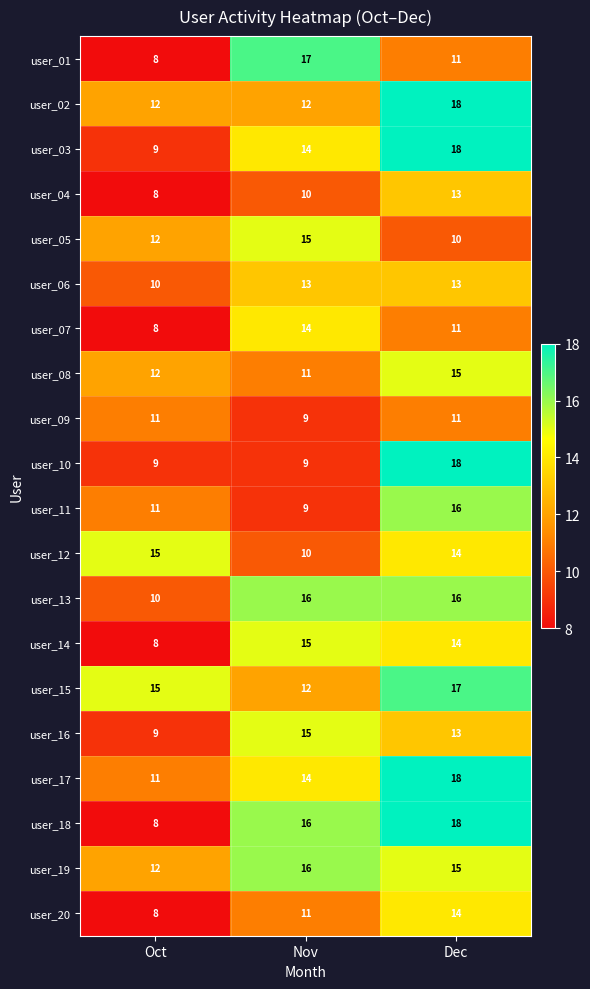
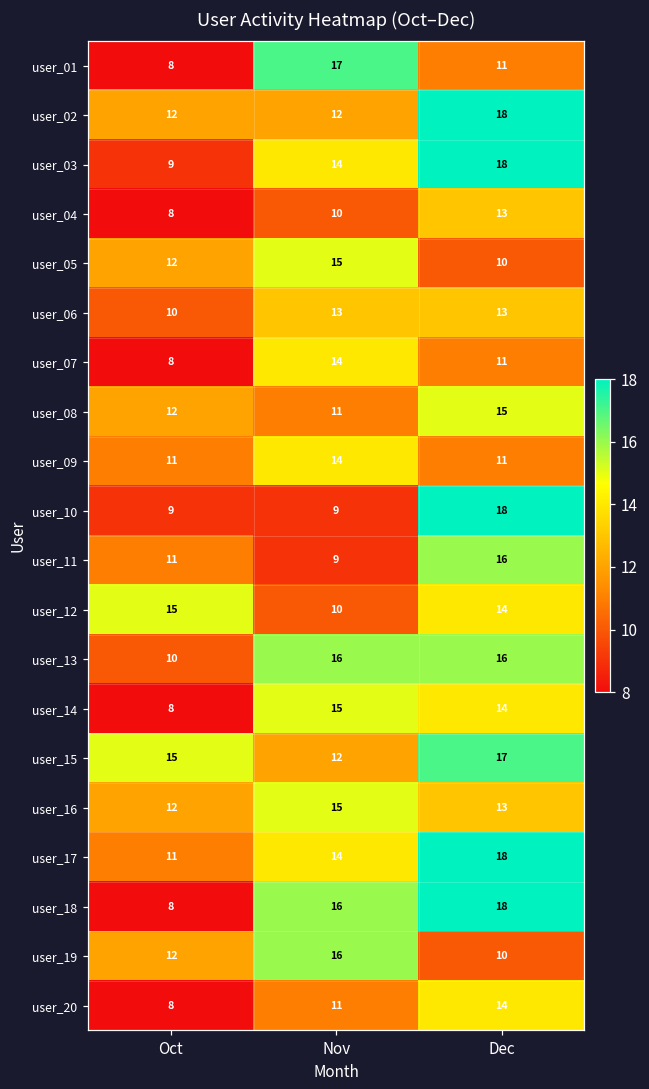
user_09, Nov: 9 -> 14
user_16, Oct: 9 -> 12
user_19, Dec: 15 -> 10
